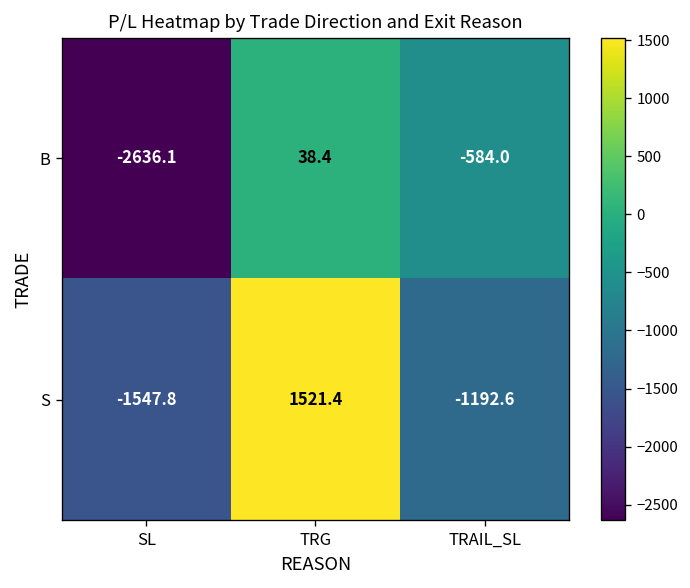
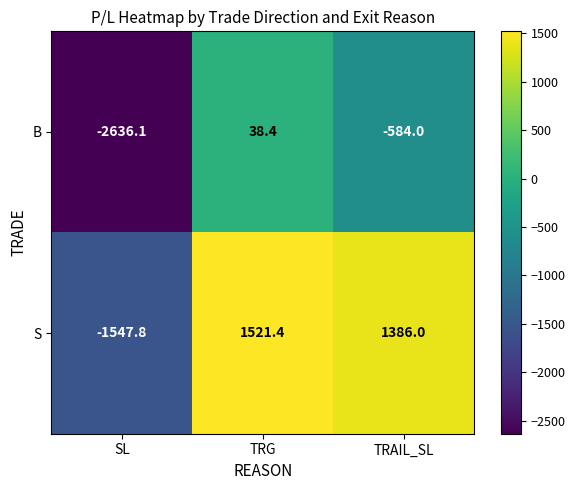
S, TRAIL_SL: -1192.6 -> 1386.0
